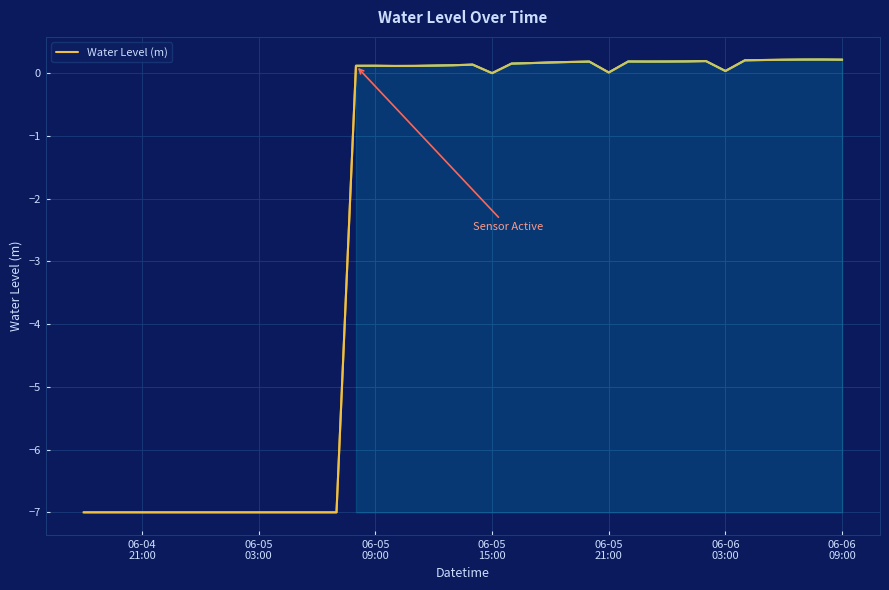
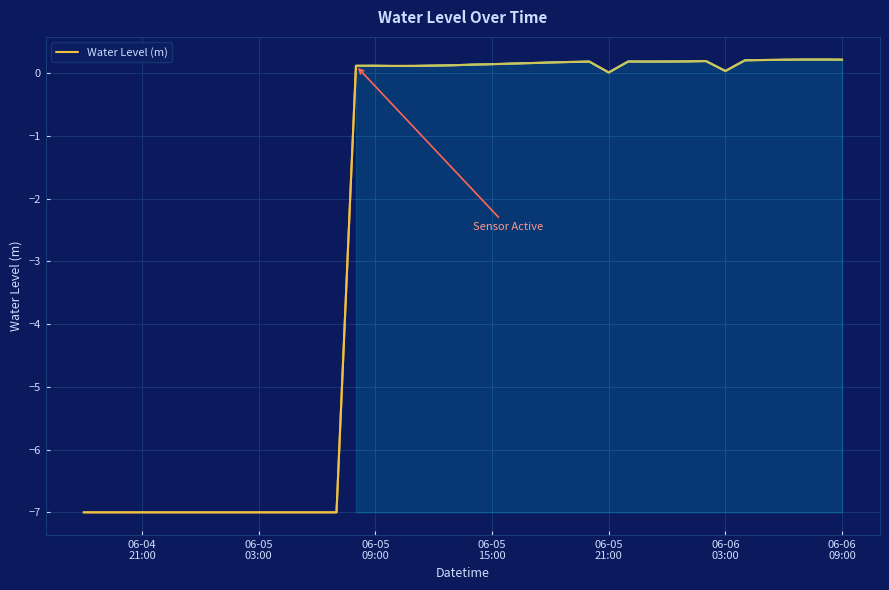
Water Level (m), 06-05 15:00: 0.0 -> 0.1
